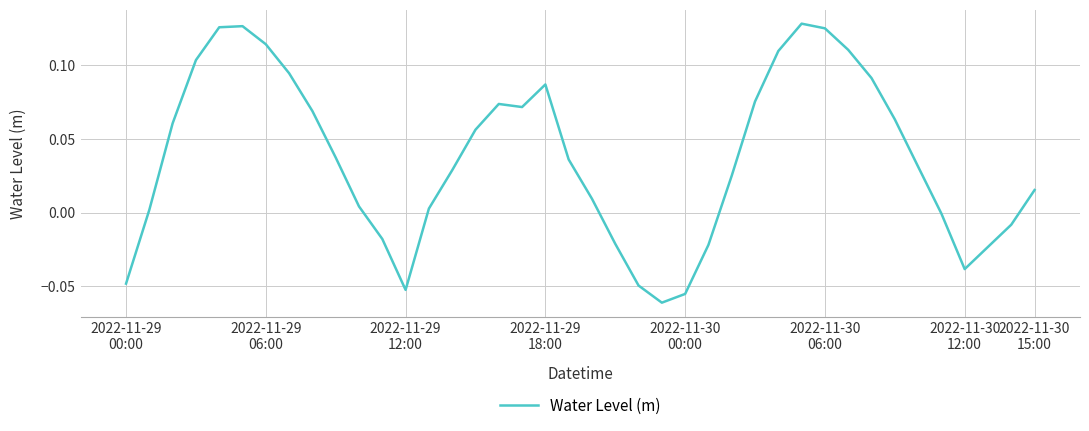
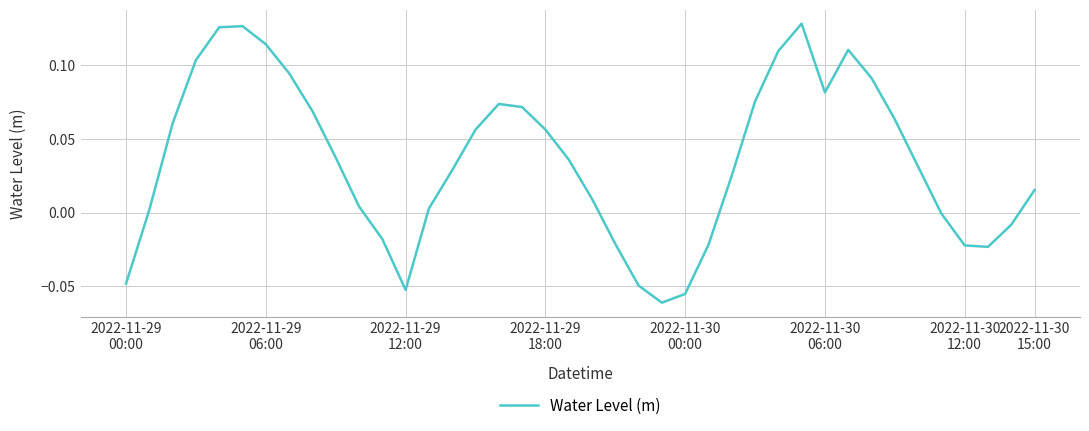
2022-11-29 18:00: 0.087 -> 0.056
2022-11-30 06:00: 0.125 -> 0.081
2022-11-30 12:00: -0.038 -> -0.022
